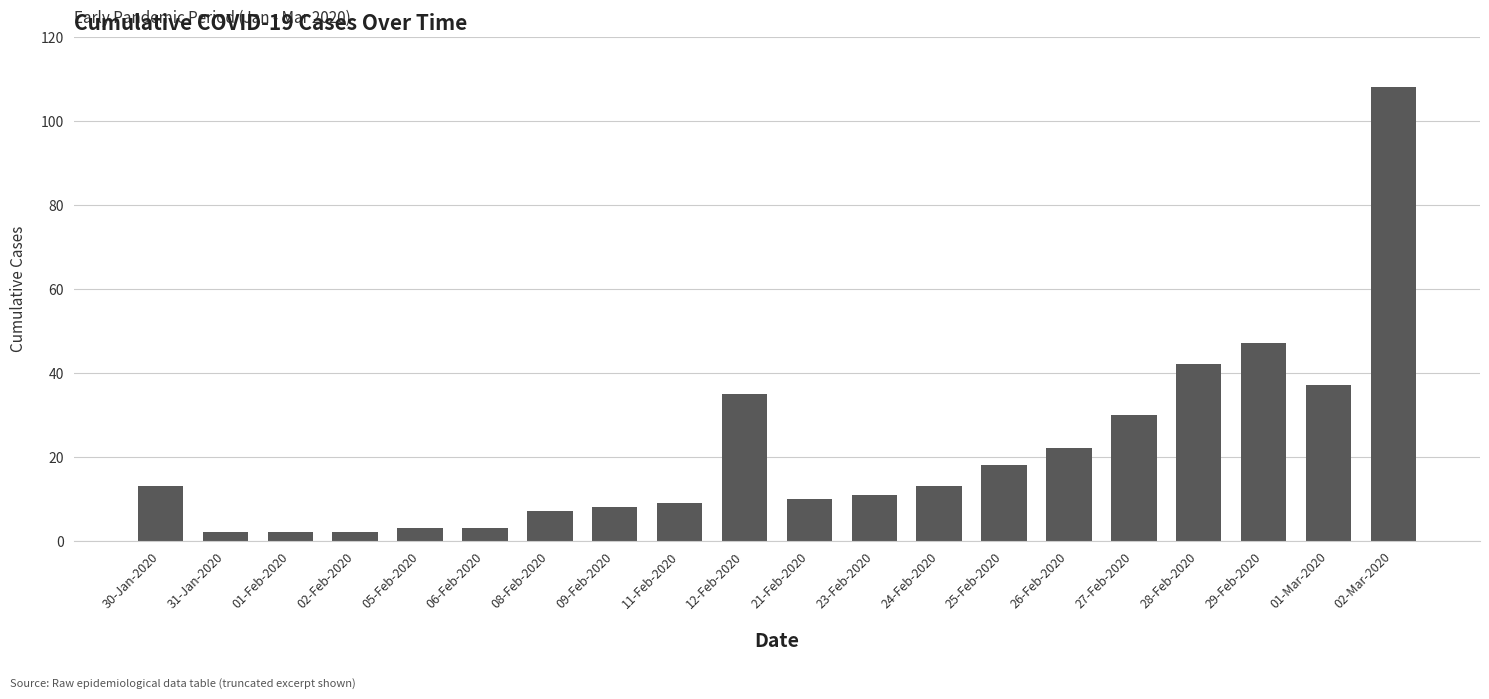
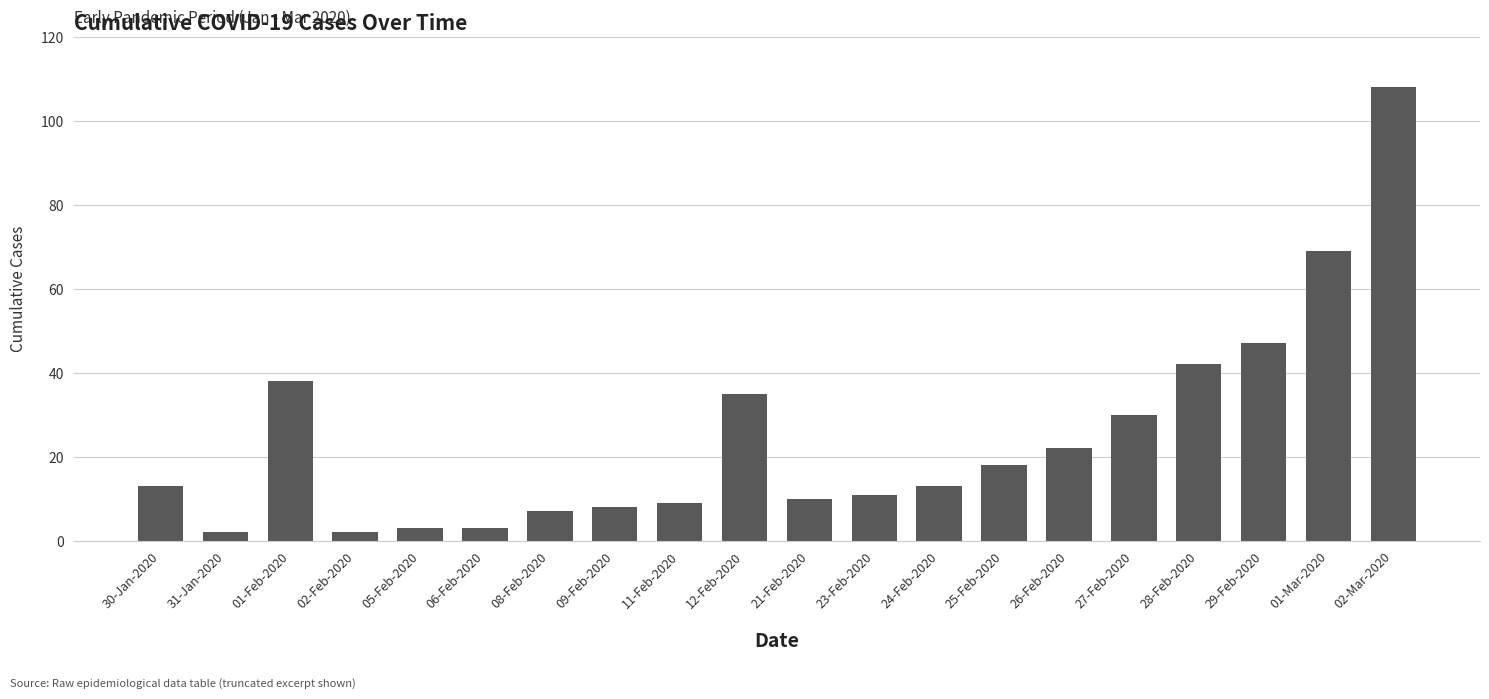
01-Feb-2020: 2 -> 38
01-Mar-2020: 37 -> 69
